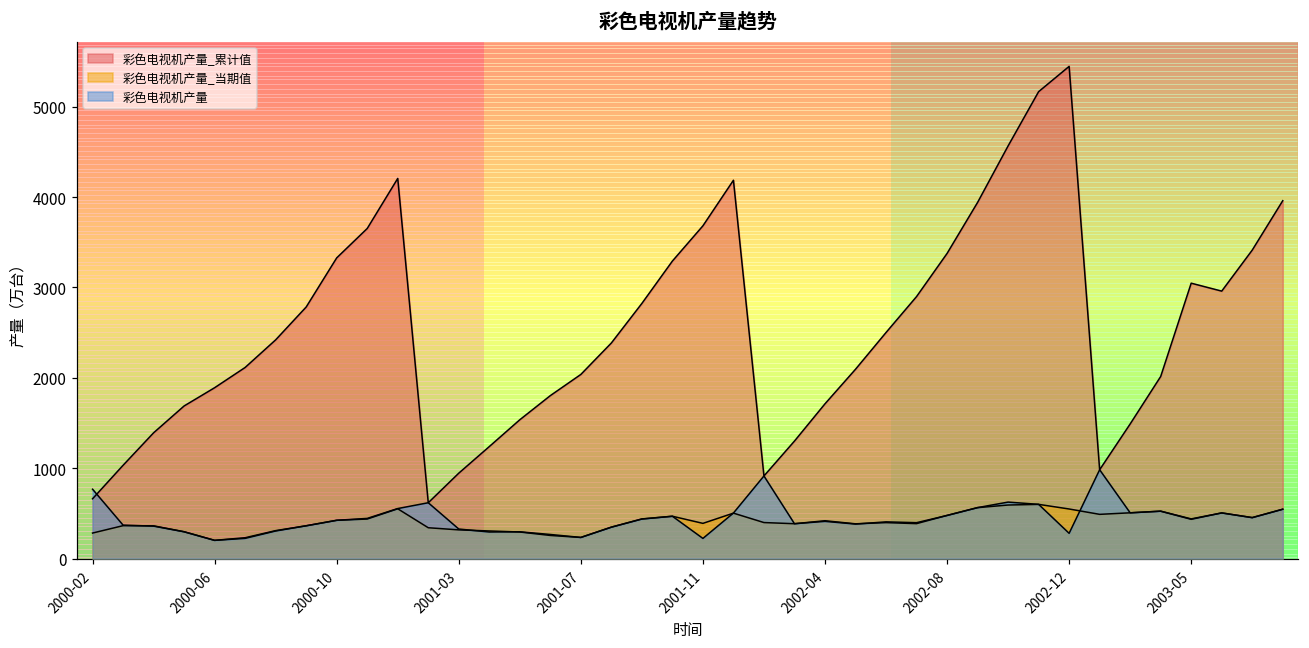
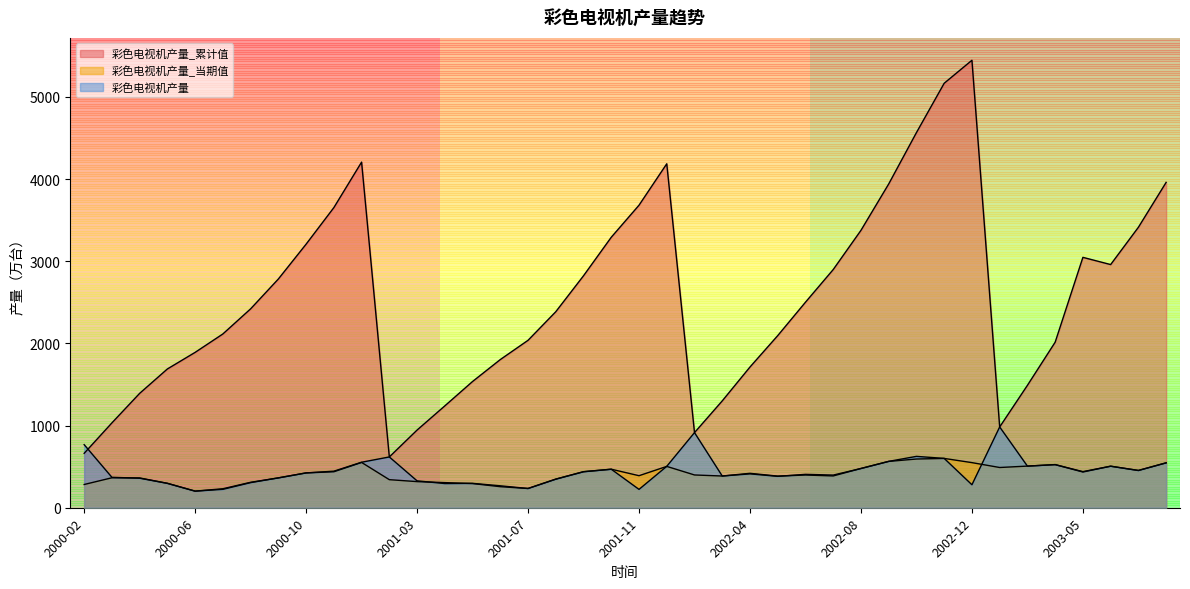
彩色电视机产量_累计值, 2000-10: 3300 -> 3200
